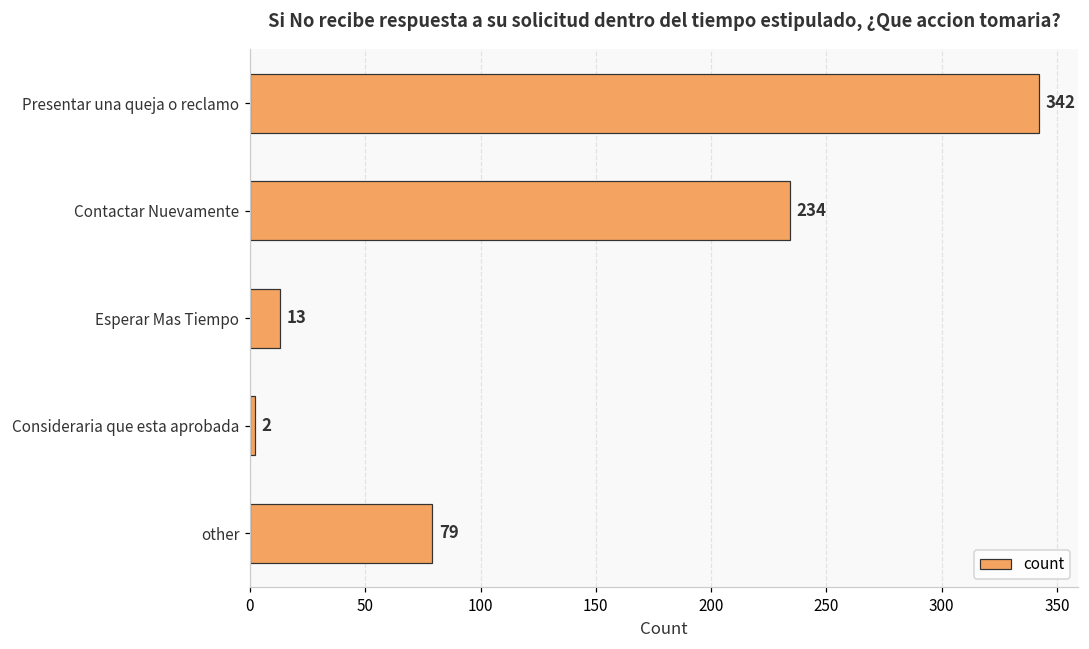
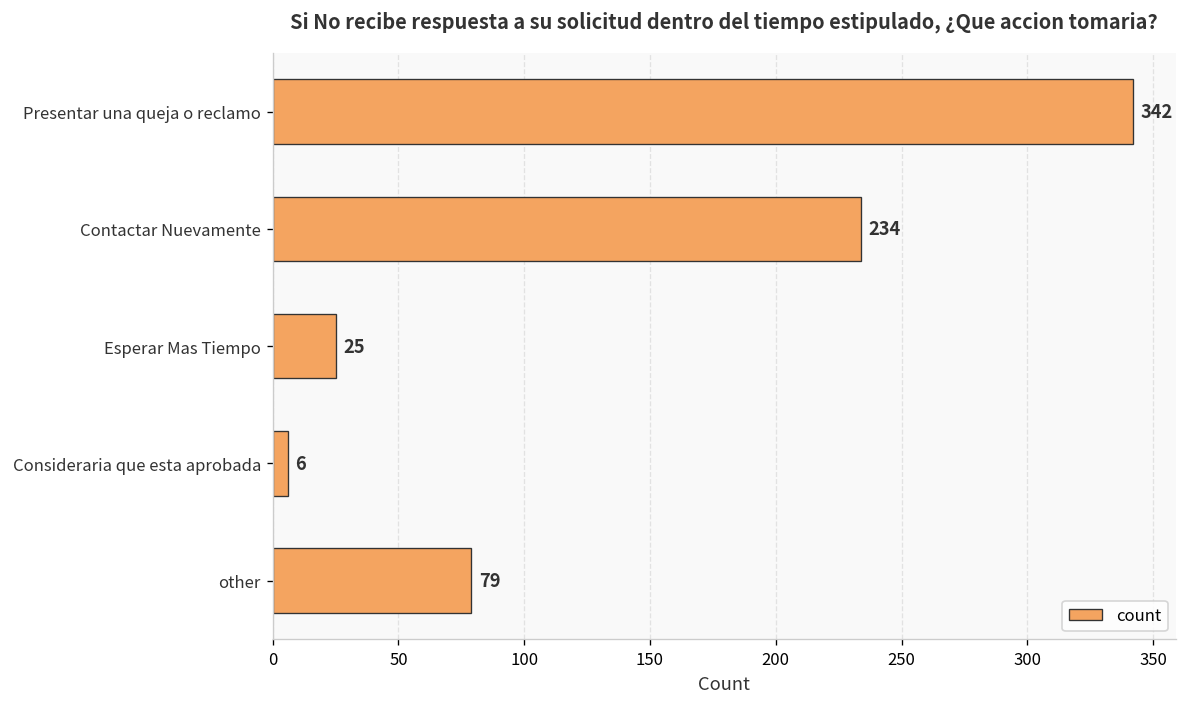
Esperar Mas Tiempo: 13 -> 25
Consideraria que esta aprobada: 2 -> 6
